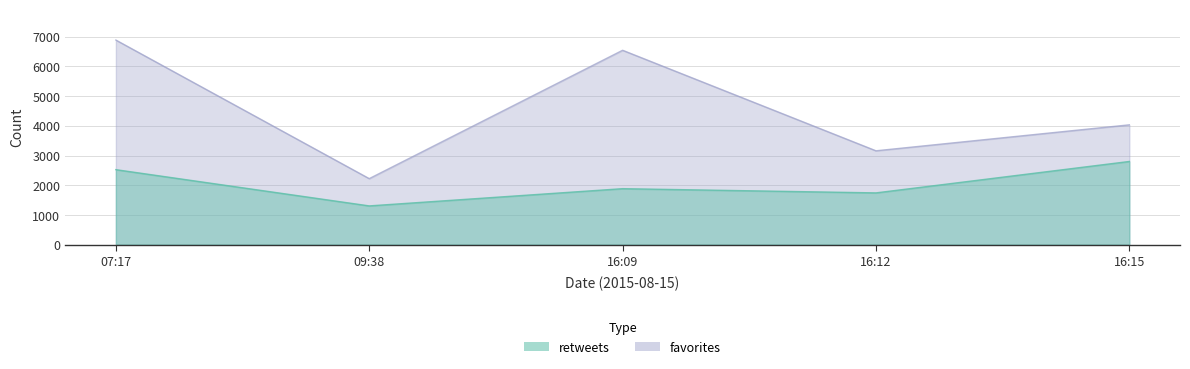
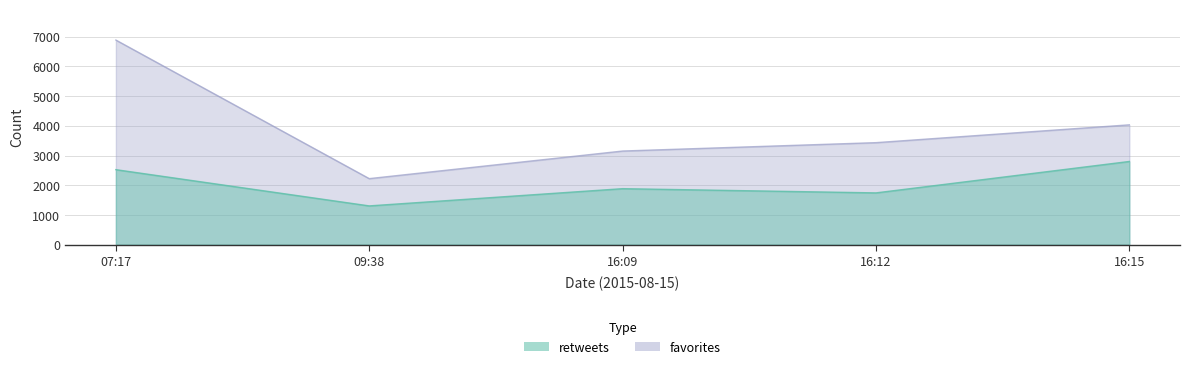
favorites, 16:09: 6500 -> 3200
favorites, 16:12: 3200 -> 3400
